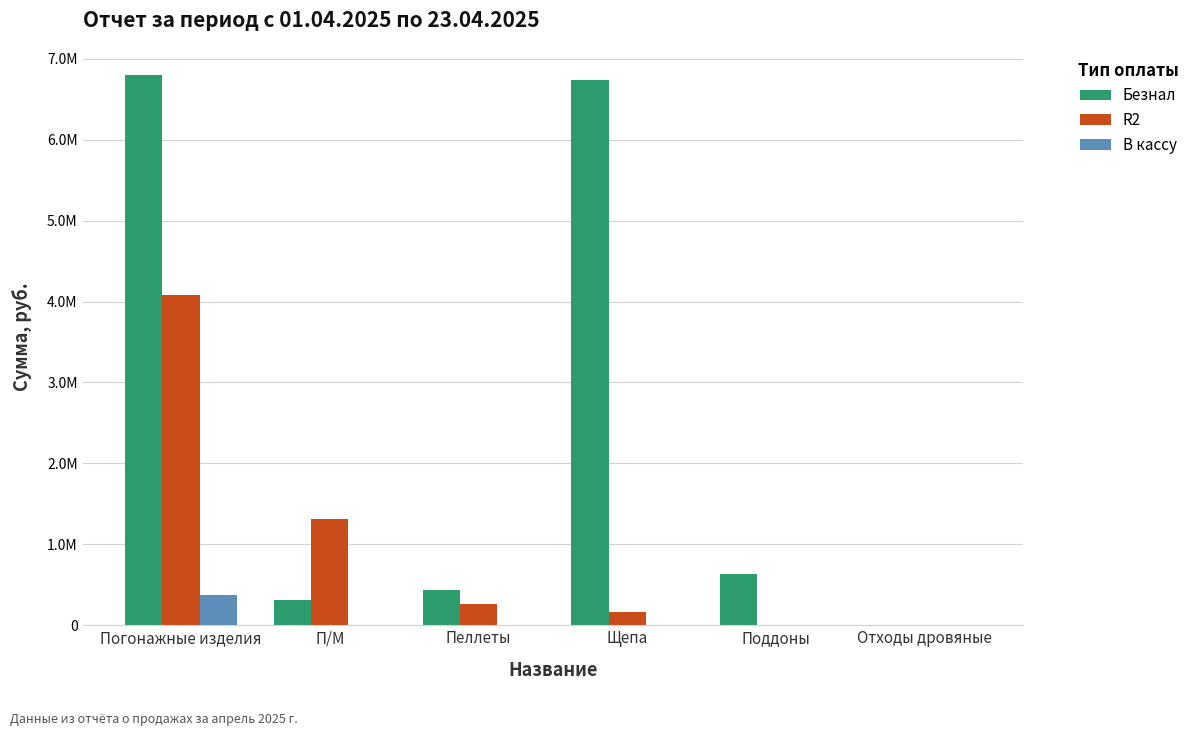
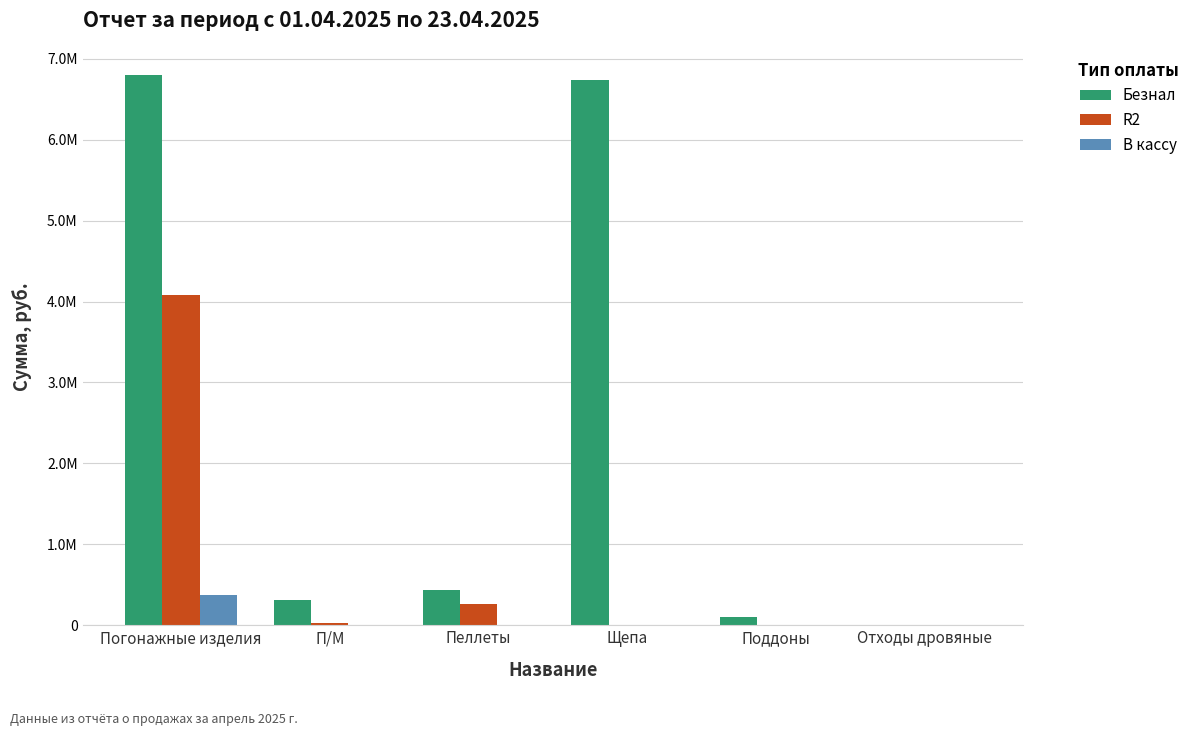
R2, П/М: 1300000 -> 0
R2, Щепа: 200000 -> 0
Безнал, Поддоны: 600000 -> 100000
